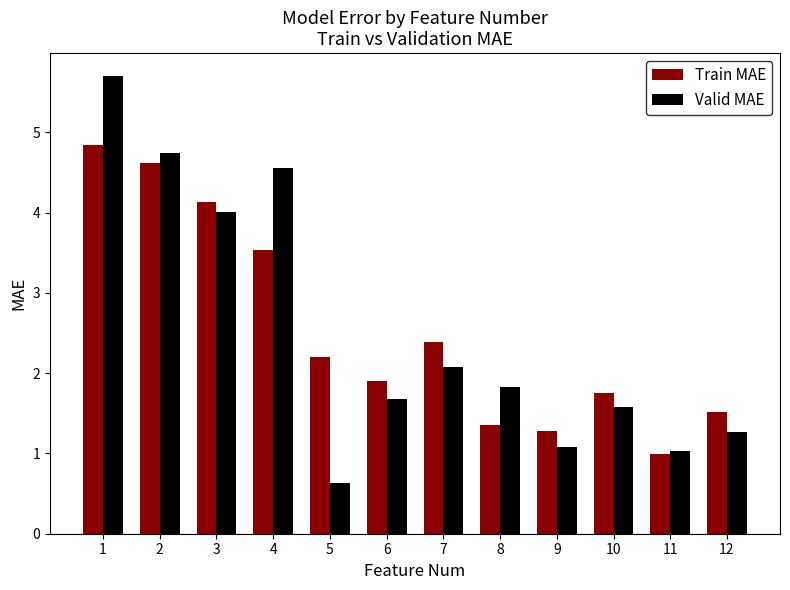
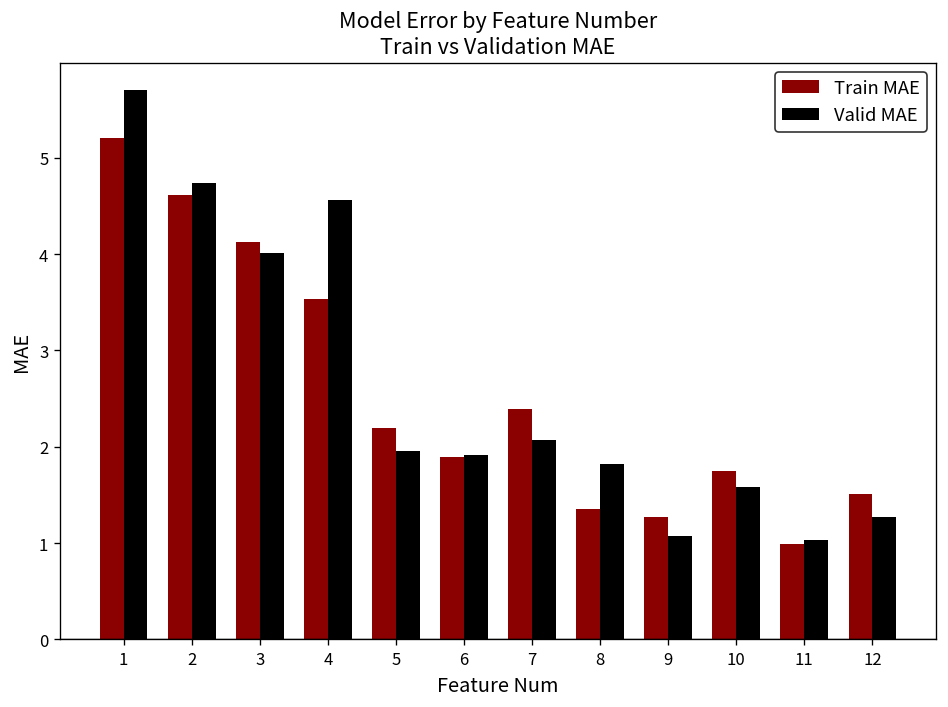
Train MAE, 1: 4.8 -> 5.2
Valid MAE, 5: 0.6 -> 2.0
Valid MAE, 6: 1.7 -> 1.9
